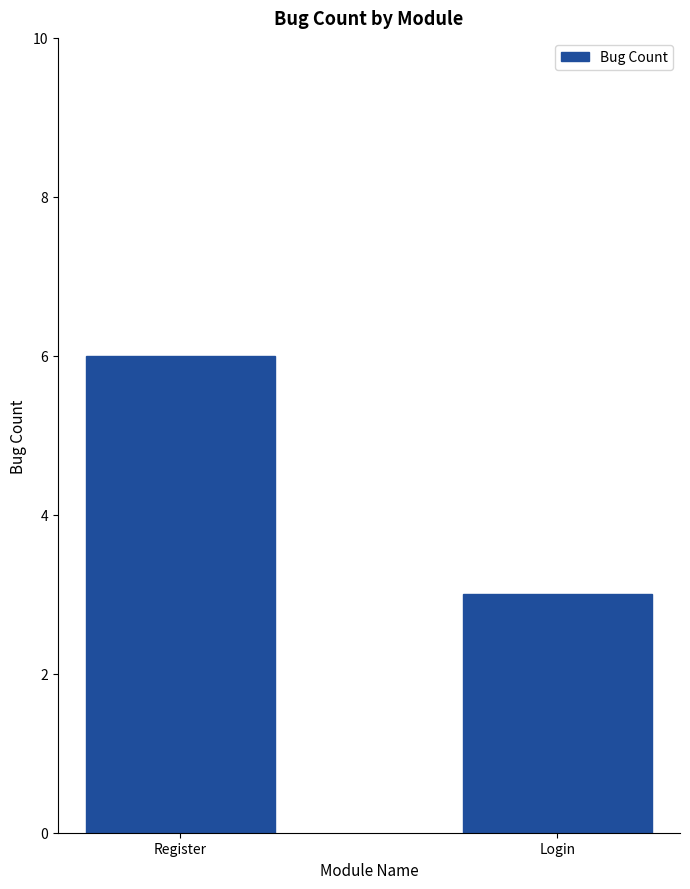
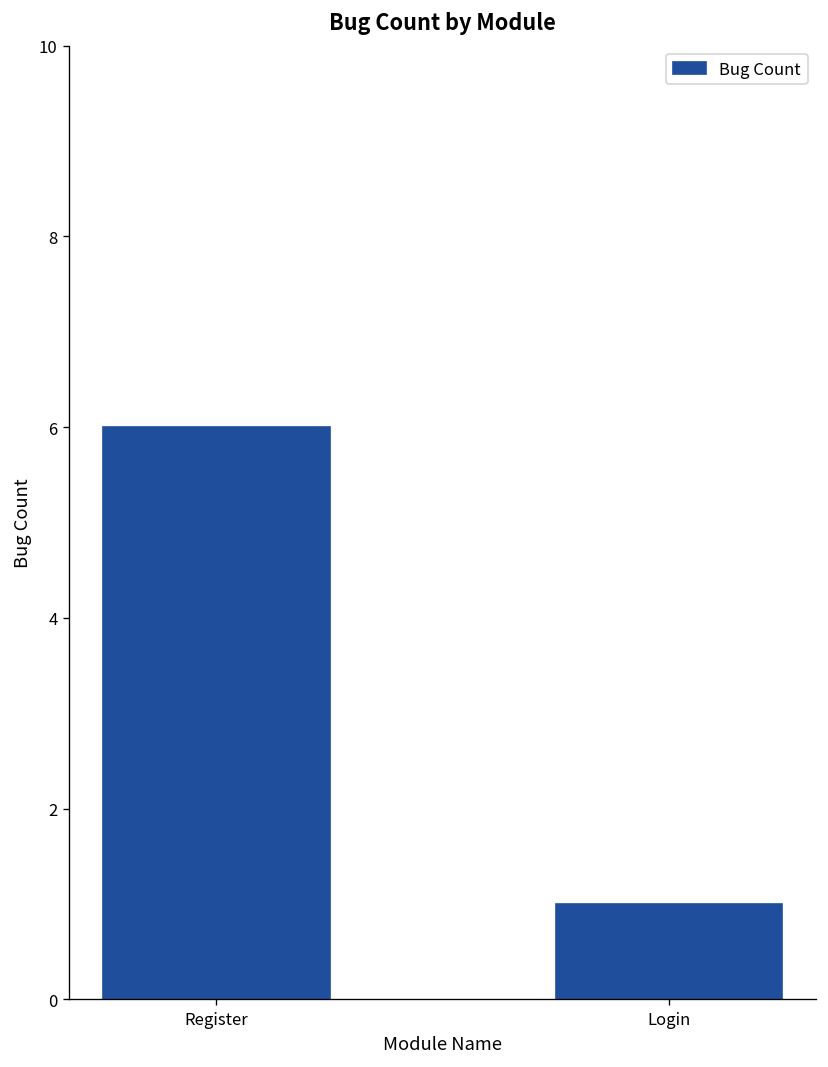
Login: 3 -> 1
